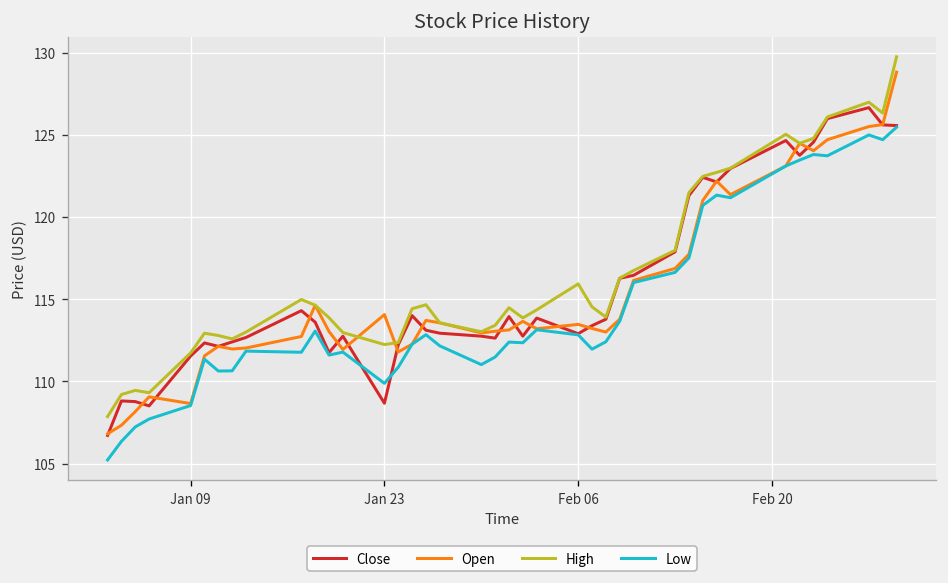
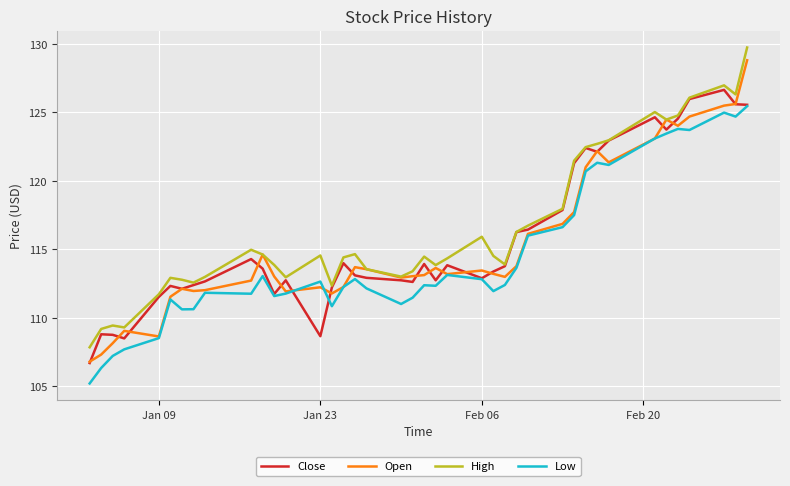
Open, Jan 23: 114.1 -> 112.2
High, Jan 23: 112.2 -> 114.6
Low, Jan 23: 109.9 -> 112.7
